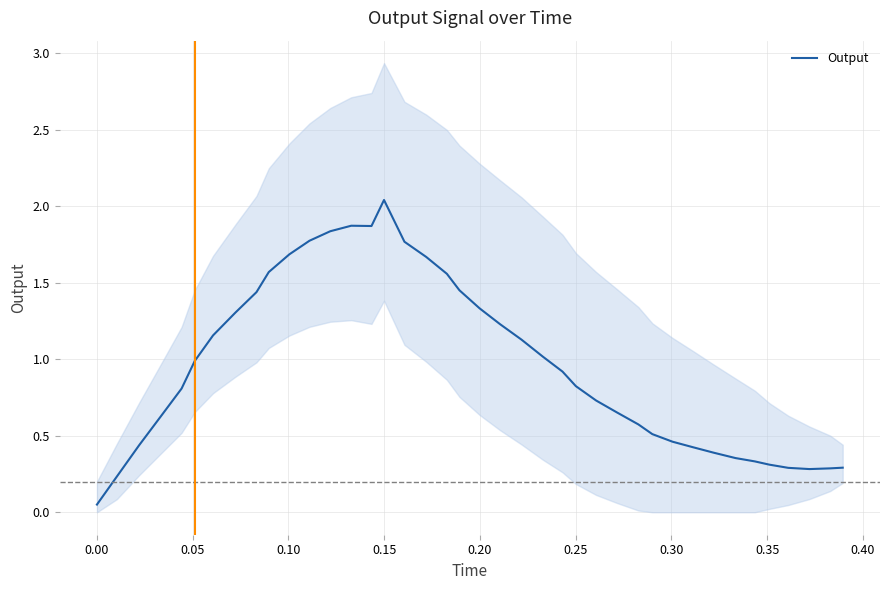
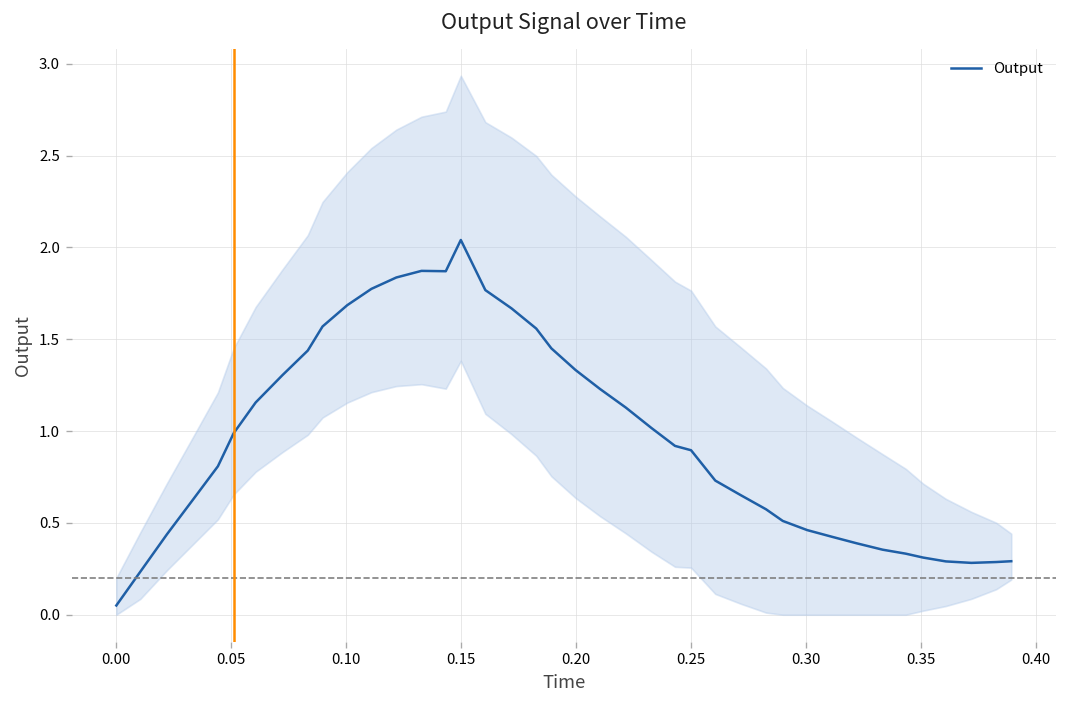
Output, 0.25: 0.82 -> 0.90
